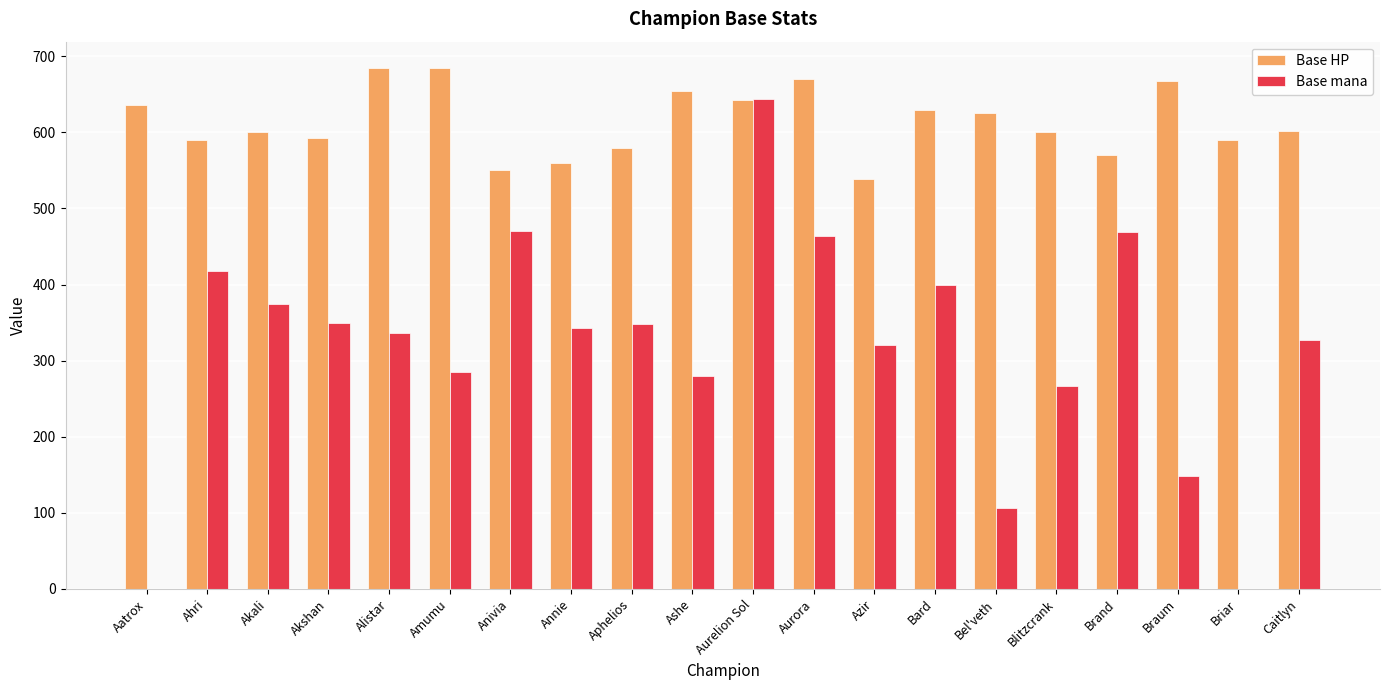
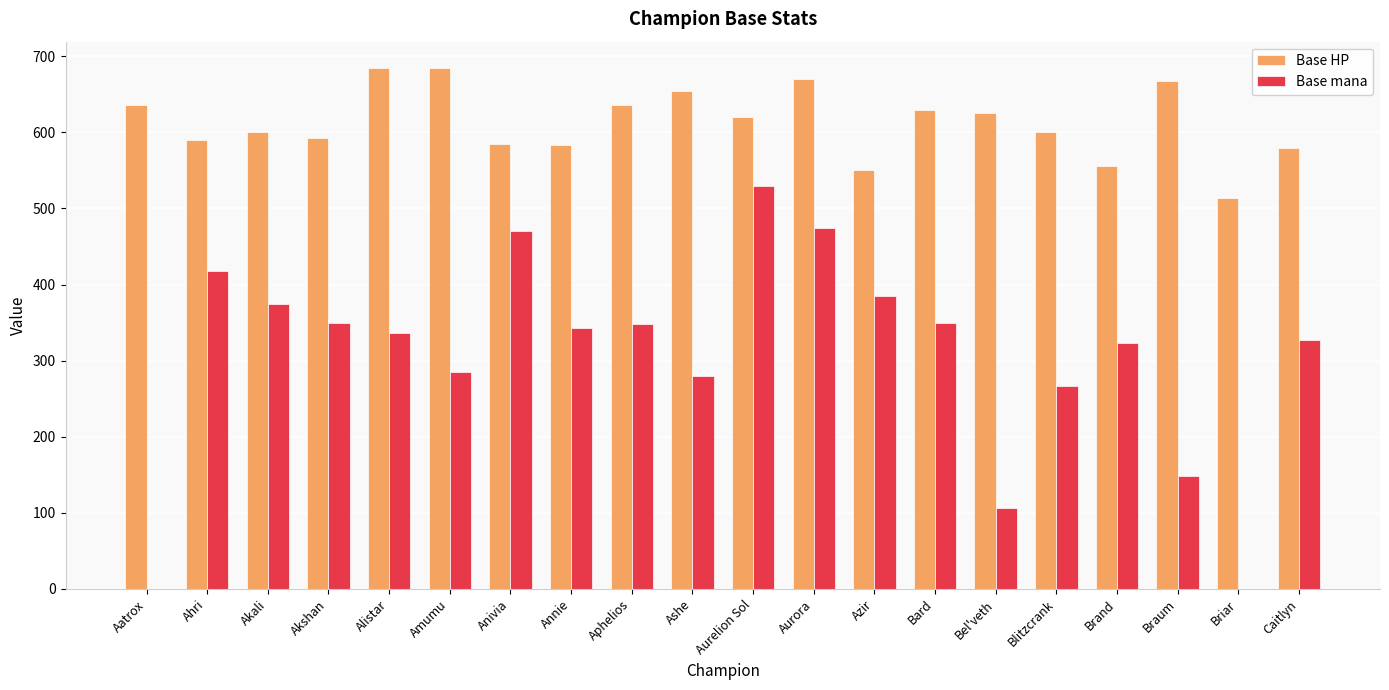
Base HP, Anivia: 550 -> 590
Base HP, Annie: 560 -> 580
Base HP, Aphelios: 580 -> 640
Base HP, Aurelion Sol: 640 -> 620
Base mana, Aurelion Sol: 640 -> 530
Base mana, Aurora: 460 -> 480
Base HP, Azir: 540 -> 550
Base mana, Azir: 320 -> 390
Base mana, Bard: 400 -> 350
Base HP, Brand: 570 -> 560
Base mana, Brand: 470 -> 320
Base HP, Briar: 590 -> 510
Base HP, Caitlyn: 600 -> 580
